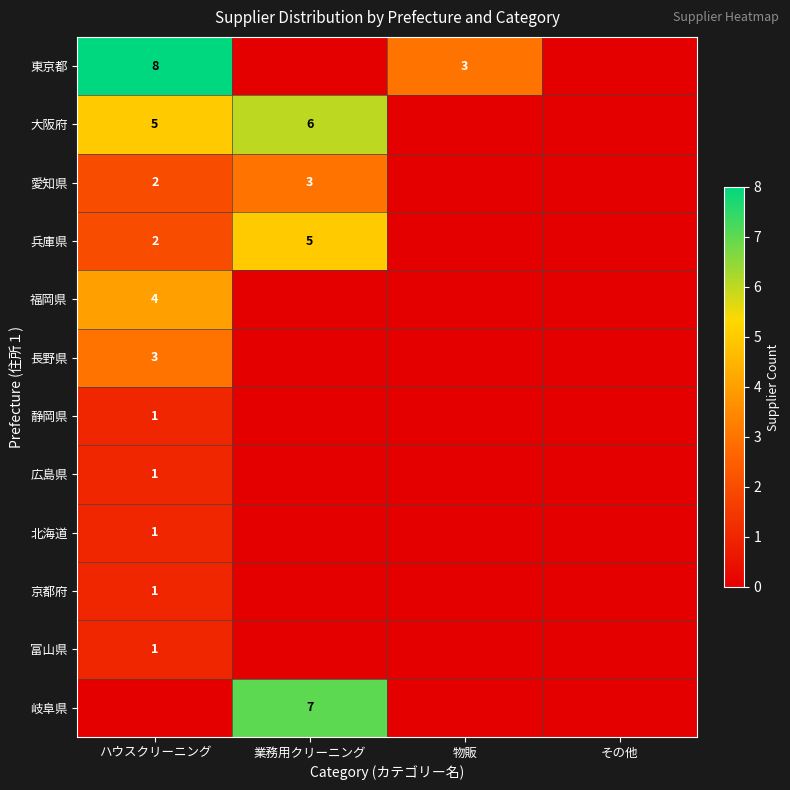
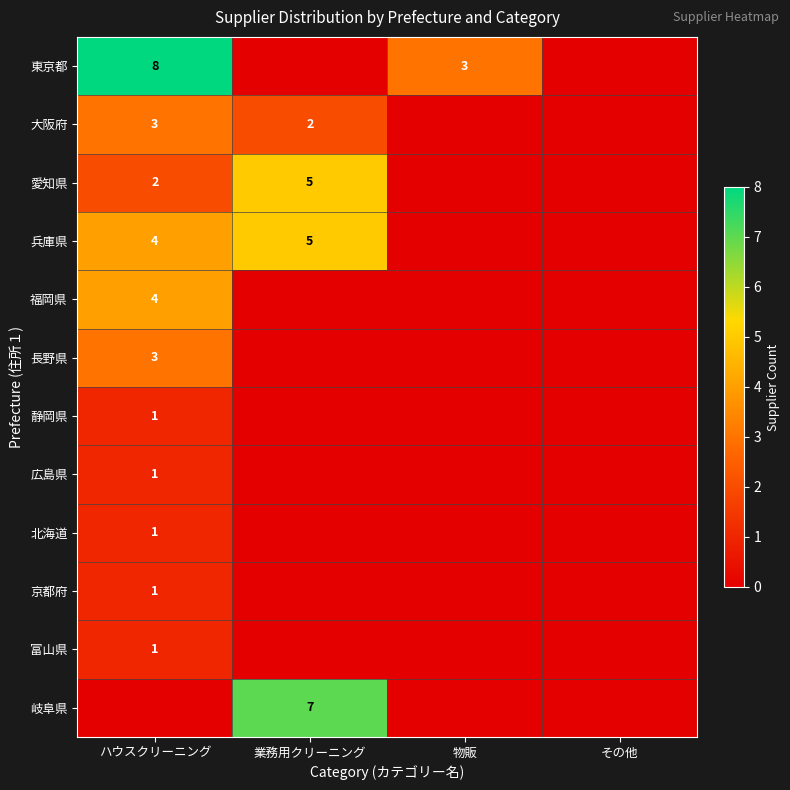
大阪府, ハウスクリーニング: 5 -> 3
大阪府, 業務用クリーニング: 6 -> 2
愛知県, 業務用クリーニング: 3 -> 5
兵庫県, ハウスクリーニング: 2 -> 4
